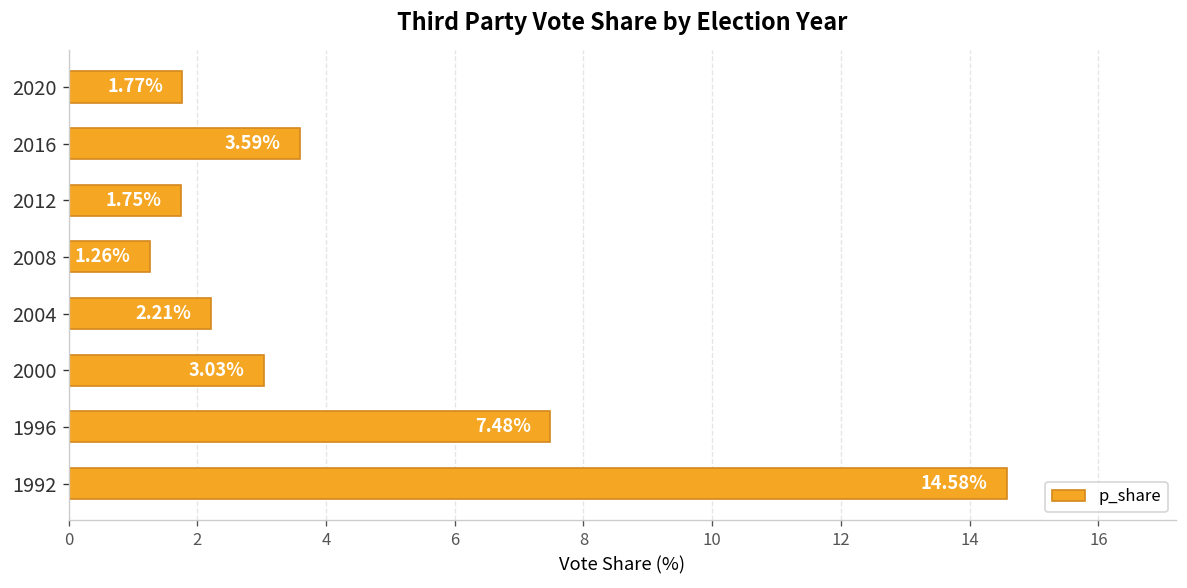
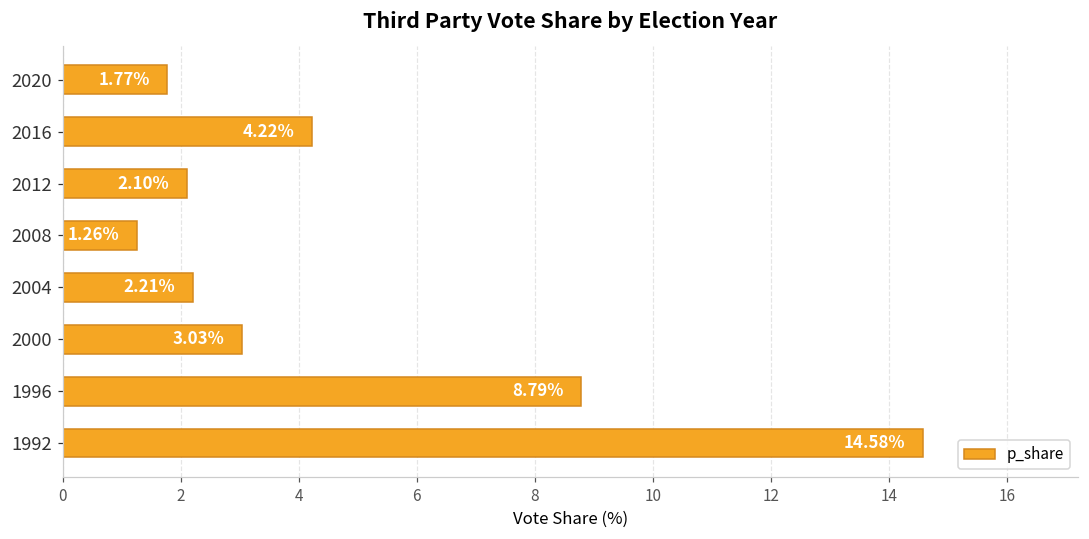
2016: 3.59% -> 4.22%
2012: 1.75% -> 2.10%
1996: 7.48% -> 8.79%
